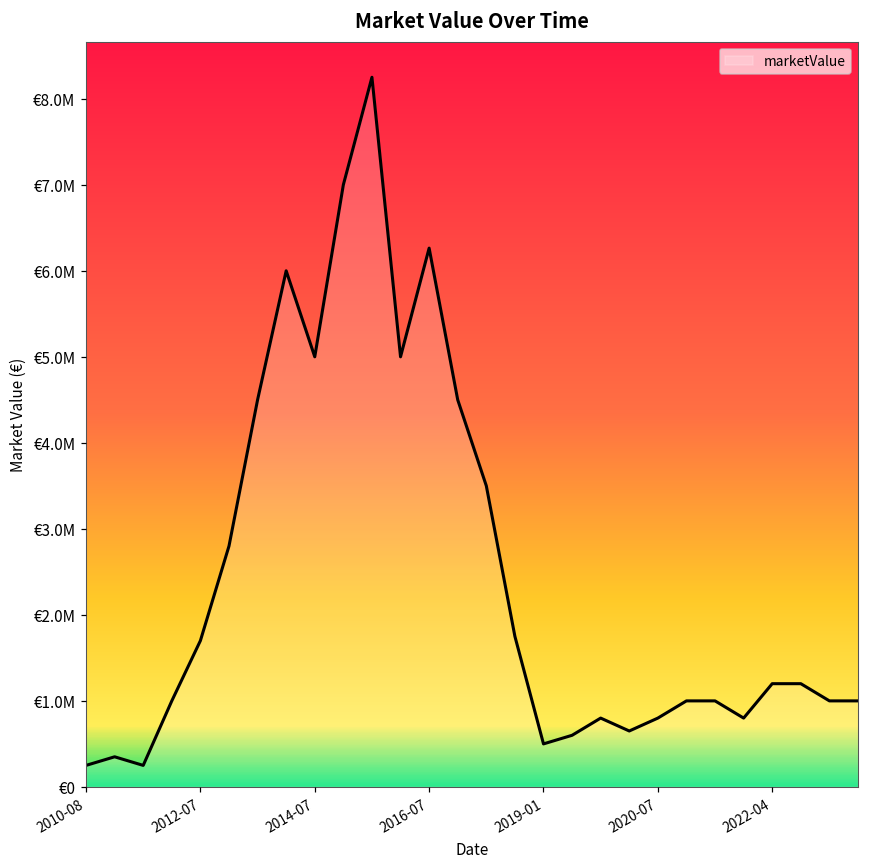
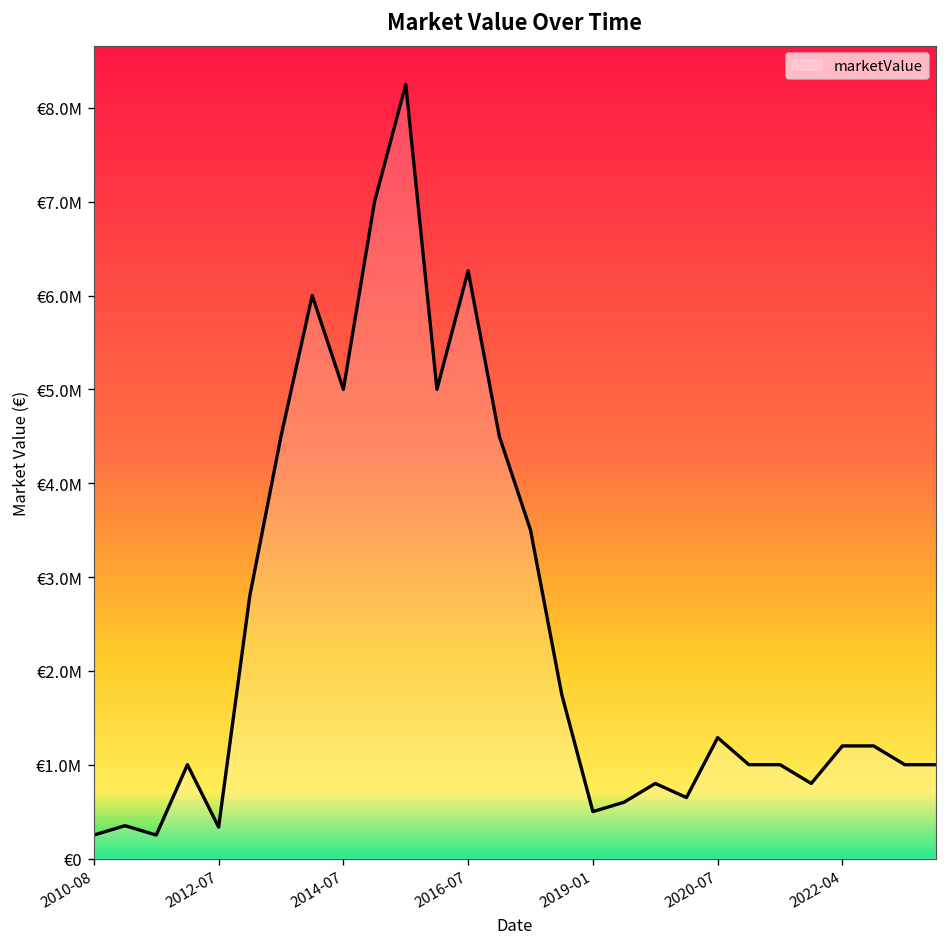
2012-07: €1700000 -> €300000
2020-07: €800000 -> €1300000
